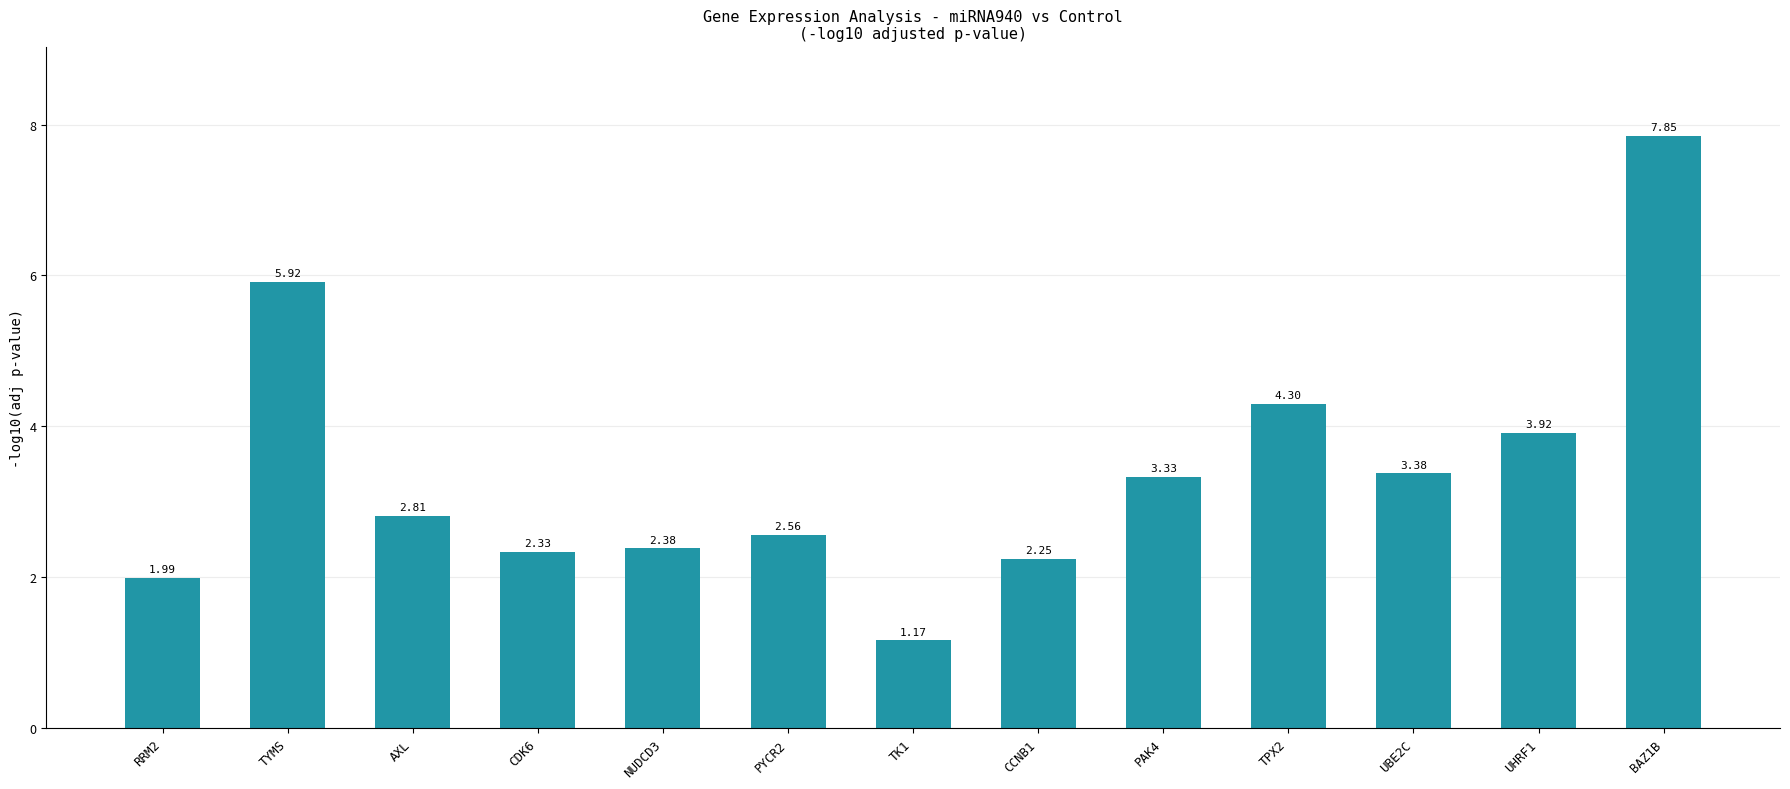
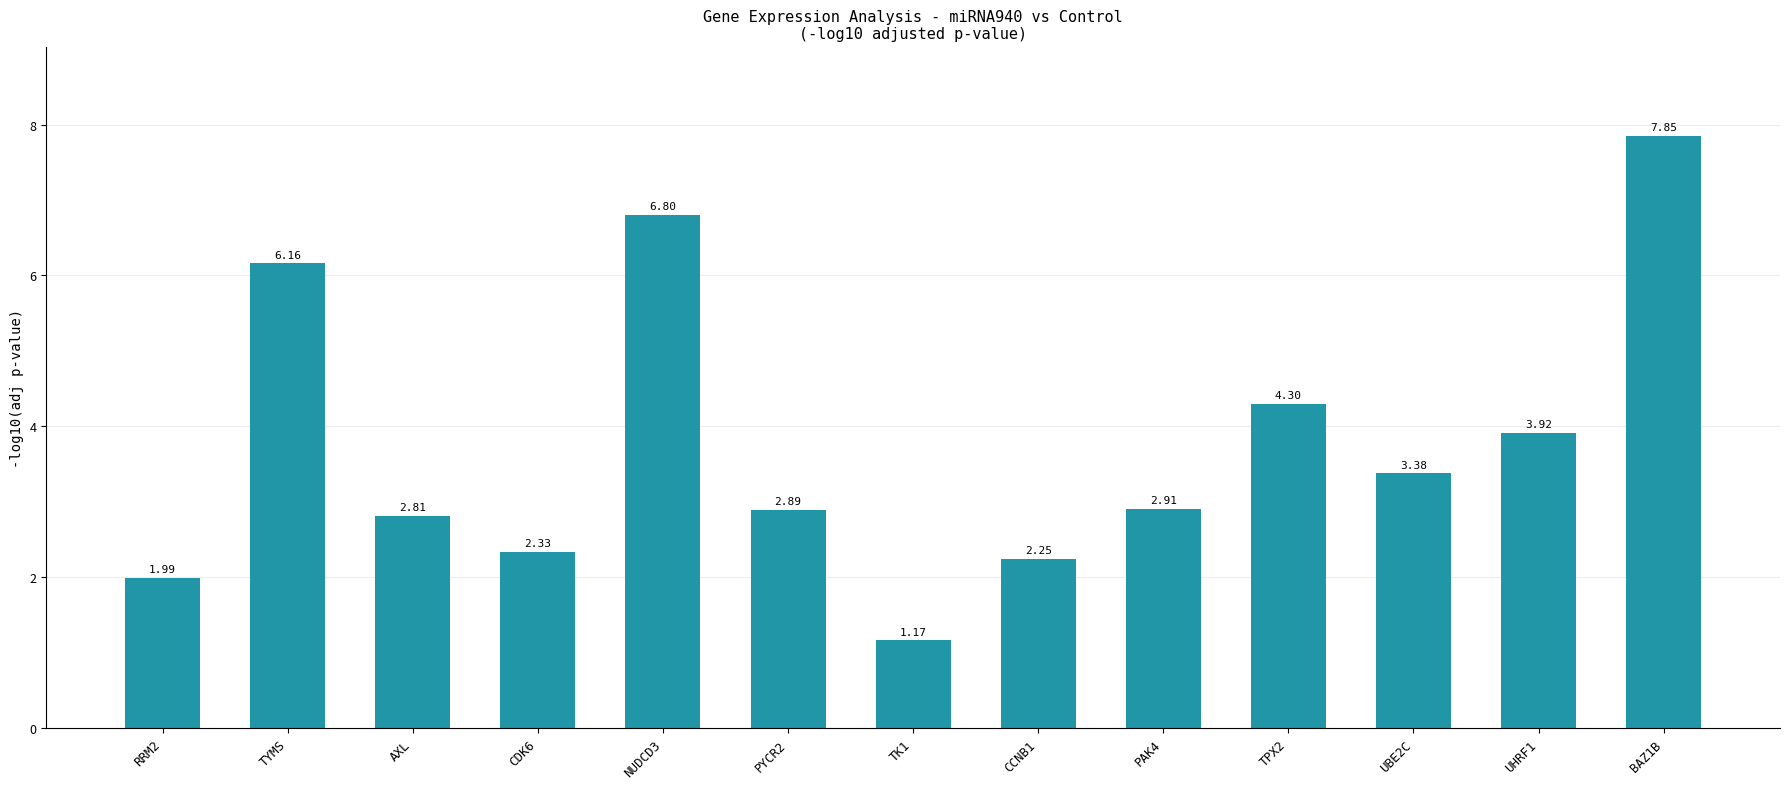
TYMS: 5.92 -> 6.16
NUDCD3: 2.38 -> 6.80
PYCR2: 2.56 -> 2.89
PAK4: 3.33 -> 2.91
